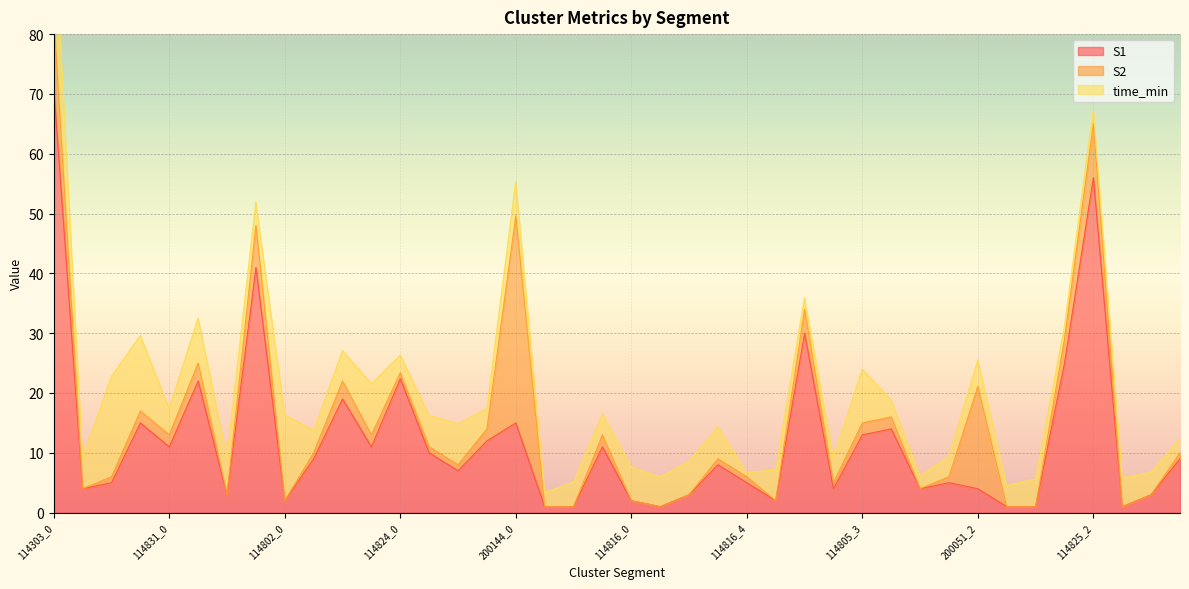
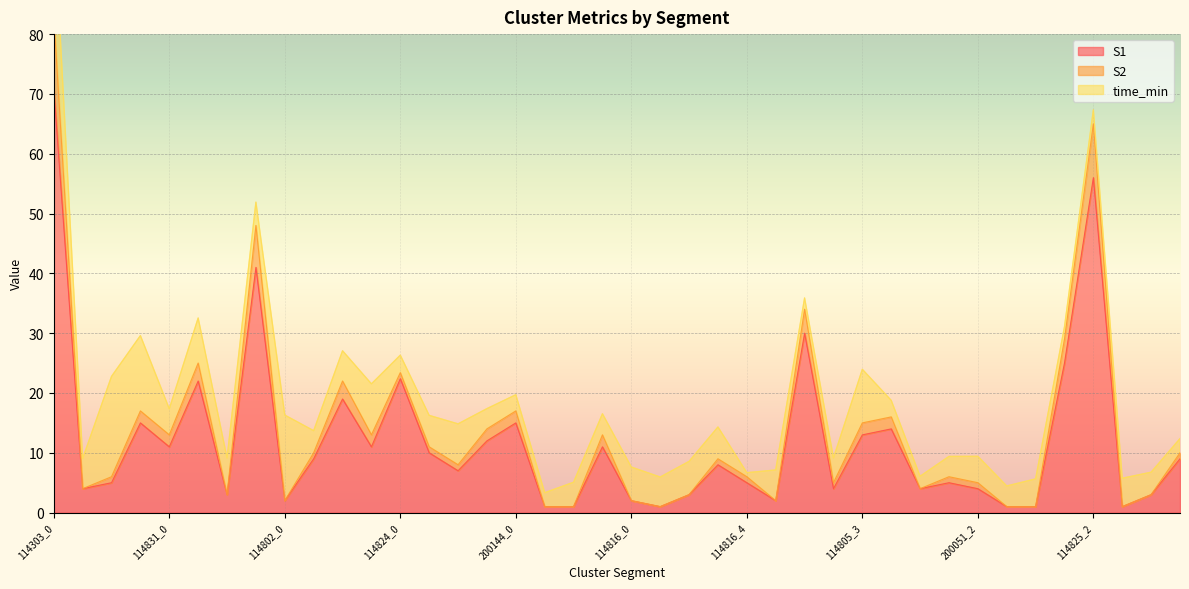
S2, 200144_0: 35 -> 2
time_min, 200144_0: 6 -> 3
S2, 200051_2: 17 -> 1
